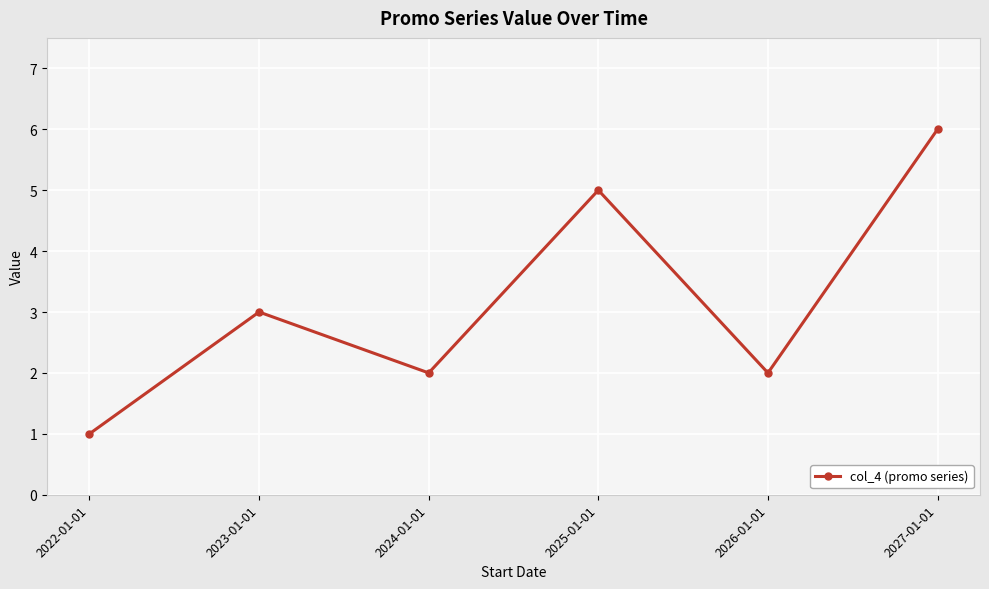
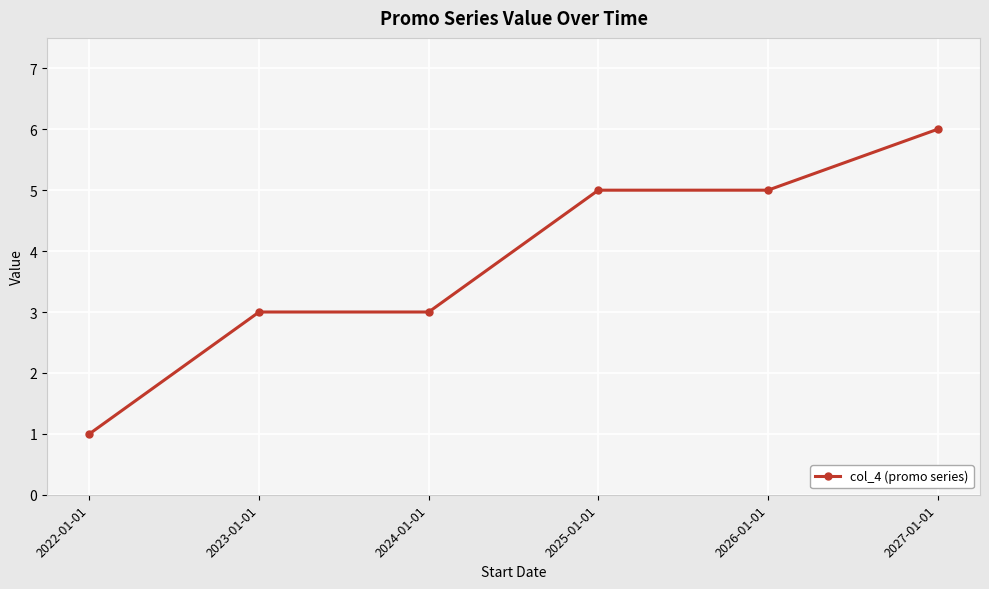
2024-01-01: 2 -> 3
2026-01-01: 2 -> 5
